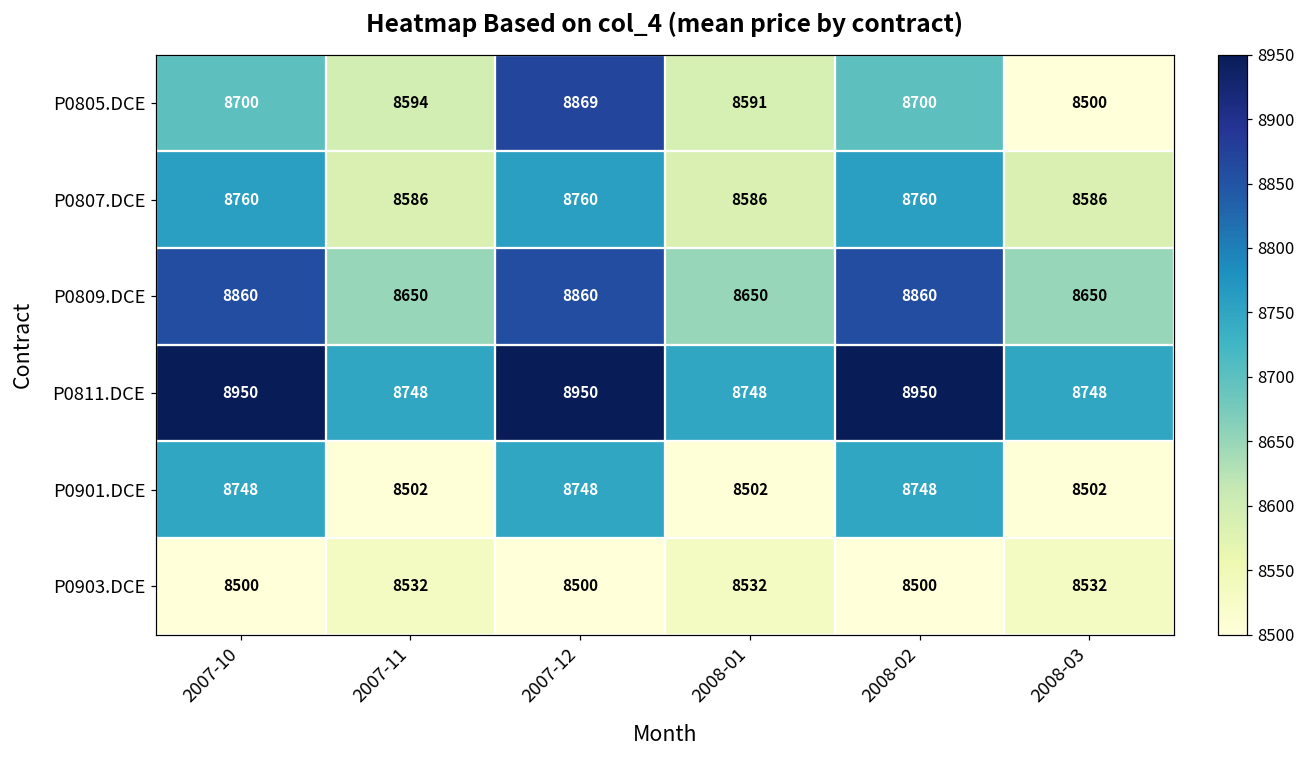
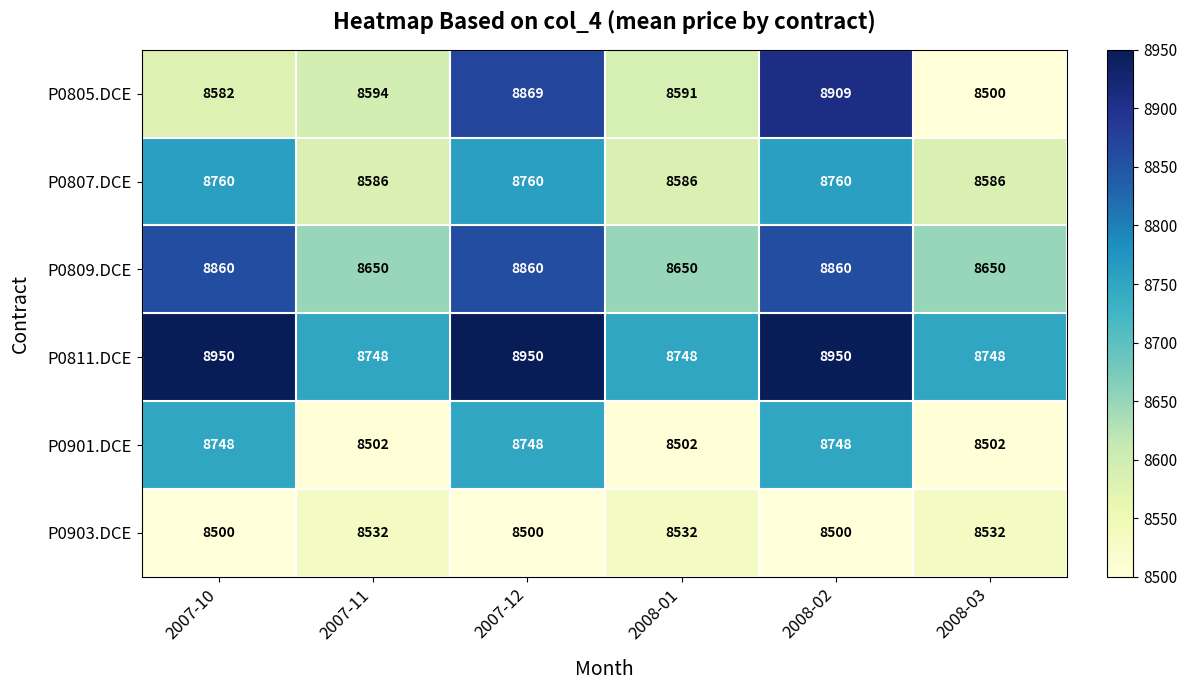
P0805.DCE, 2007-10: 8700 -> 8582
P0805.DCE, 2008-02: 8700 -> 8909
